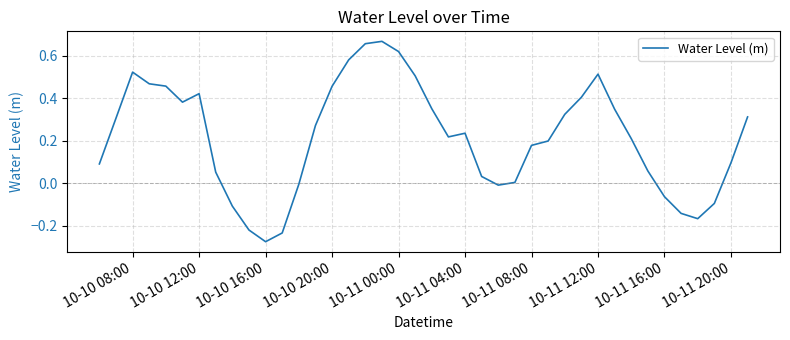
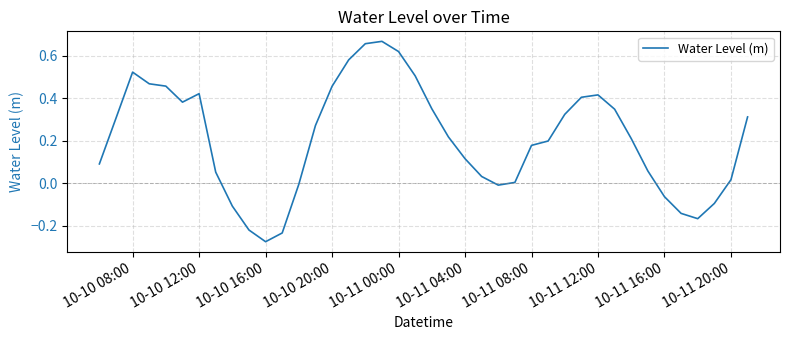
10-11 04:00: 0.24 -> 0.12
10-11 12:00: 0.51 -> 0.42
10-11 20:00: 0.10 -> 0.02
